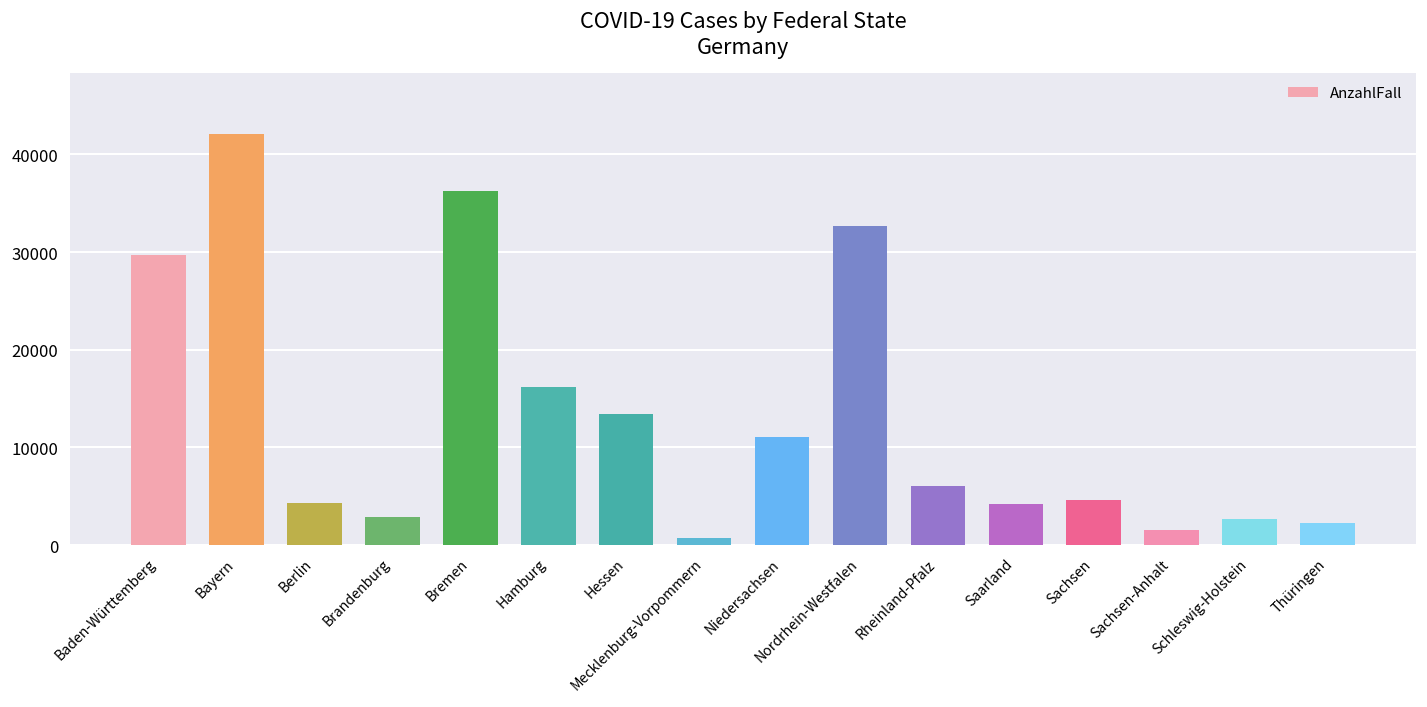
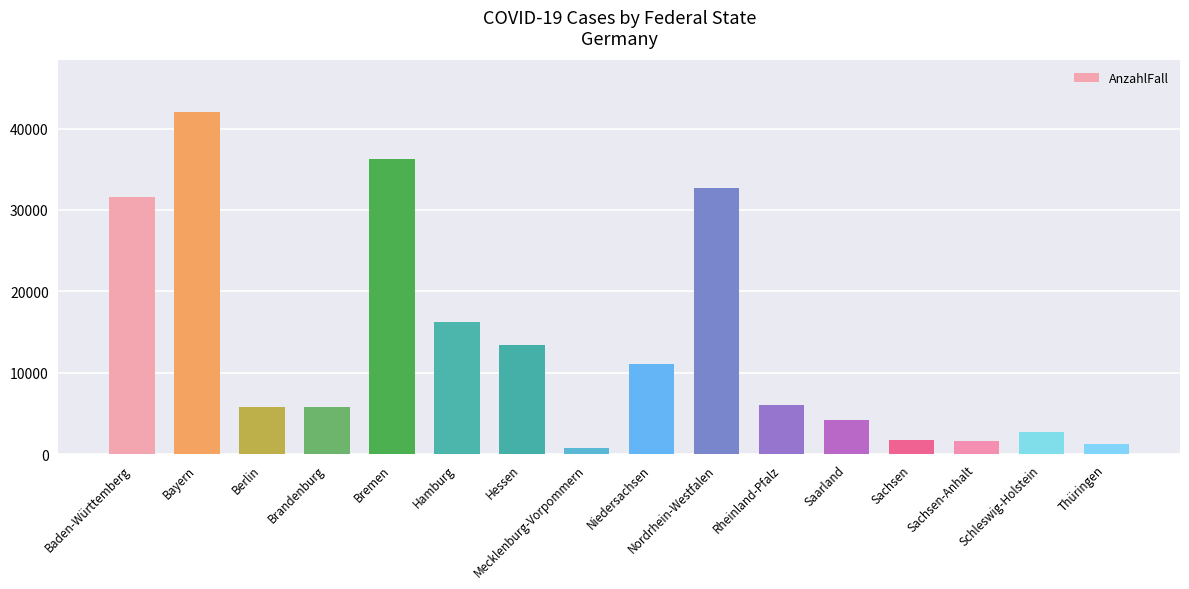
Baden-Württemberg: 30000 -> 32000
Berlin: 4000 -> 6000
Brandenburg: 3000 -> 6000
Sachsen: 5000 -> 2000
Thüringen: 2000 -> 1000
